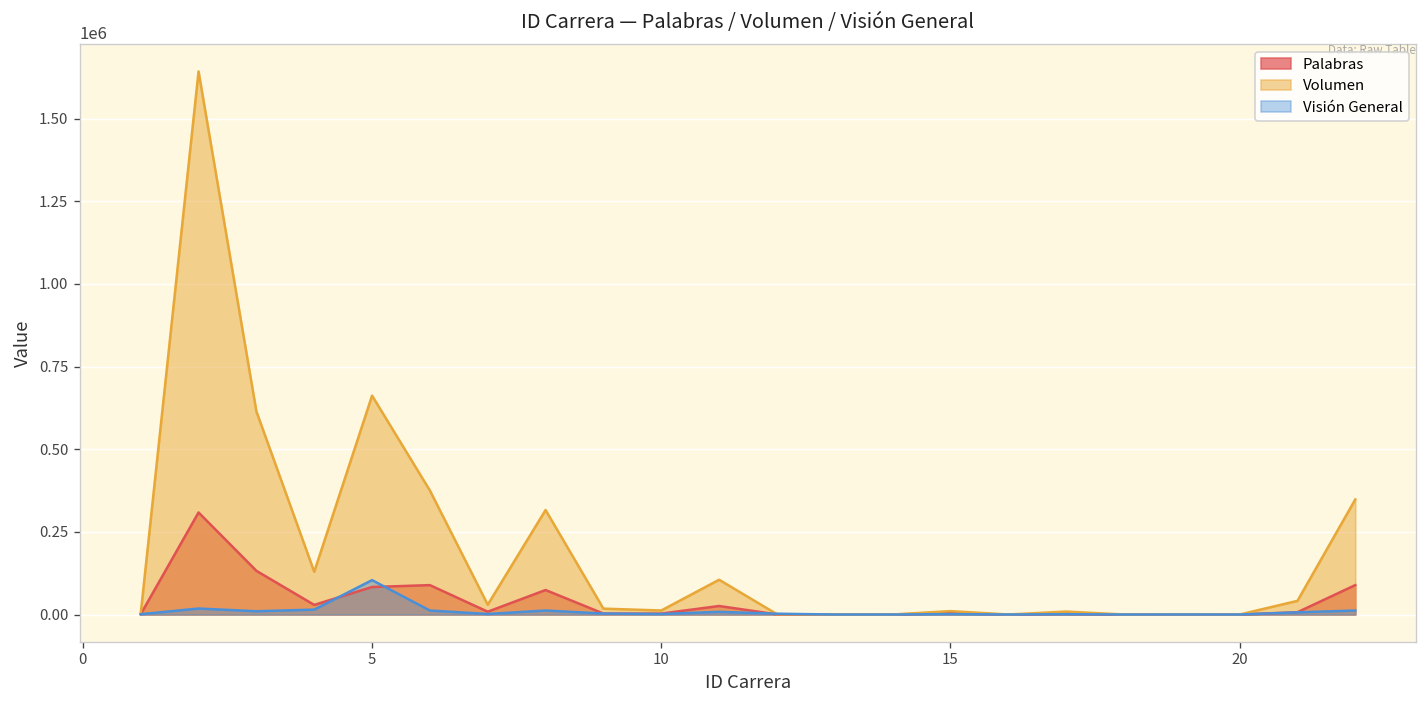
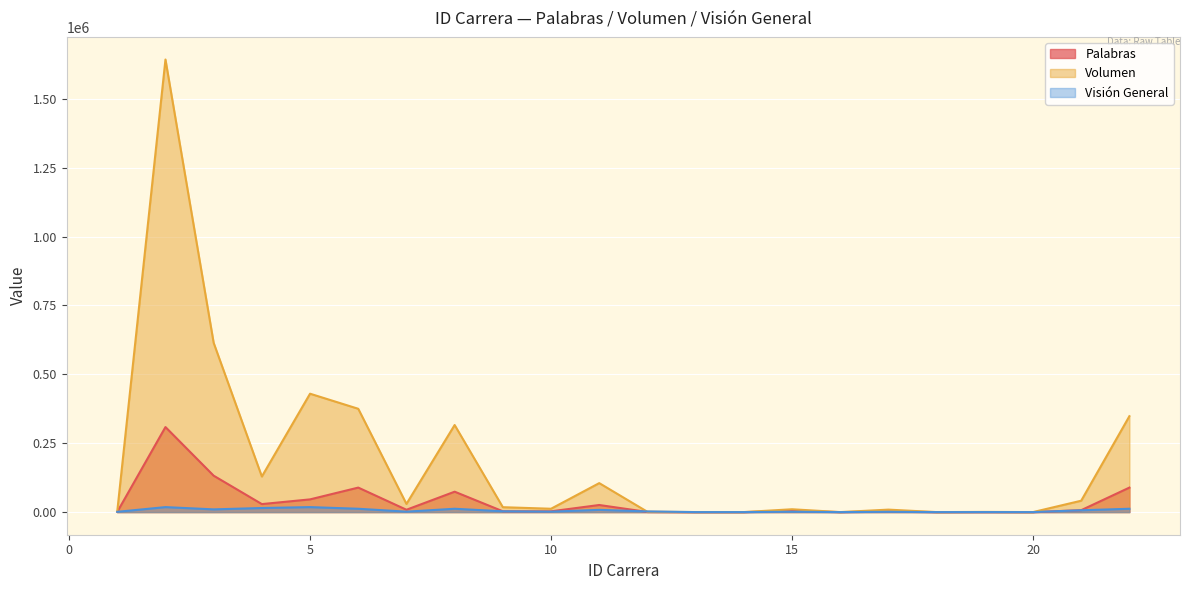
Palabras, 5: 80000 -> 50000
Volumen, 5: 660000 -> 430000
Visión General, 5: 100000 -> 20000
